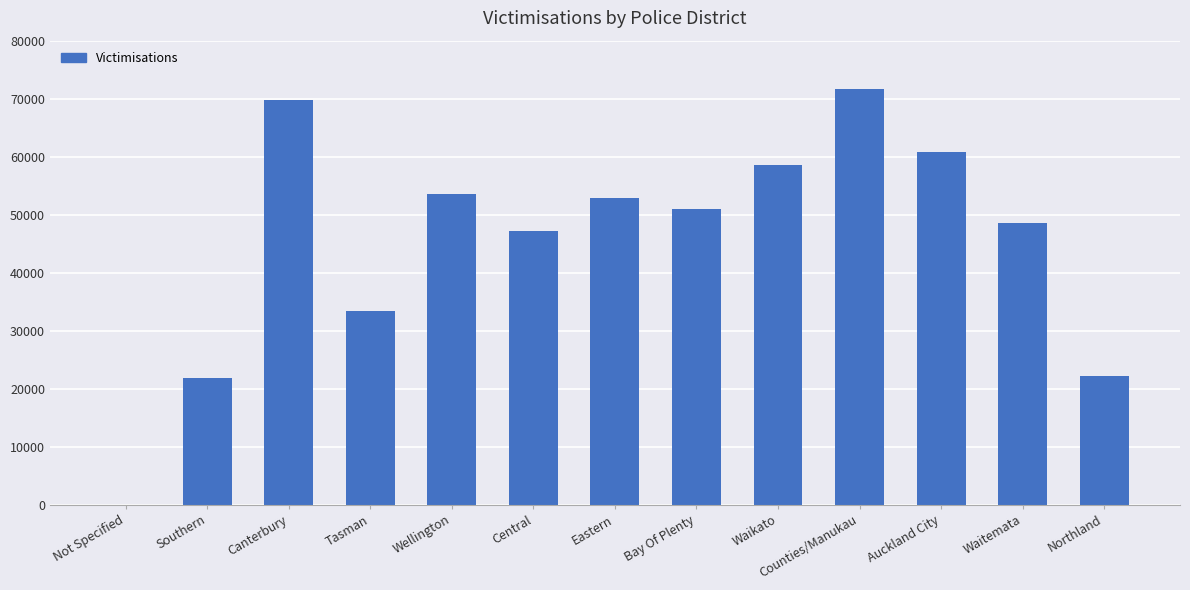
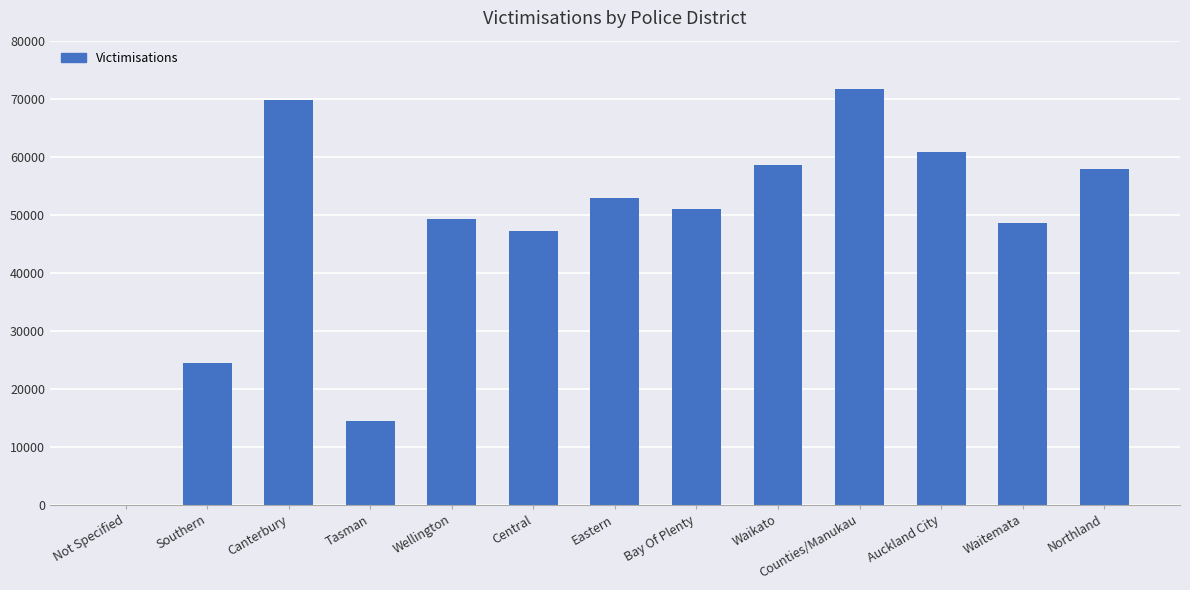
Southern: 22000 -> 24000
Tasman: 33000 -> 14000
Wellington: 54000 -> 49000
Northland: 22000 -> 58000
